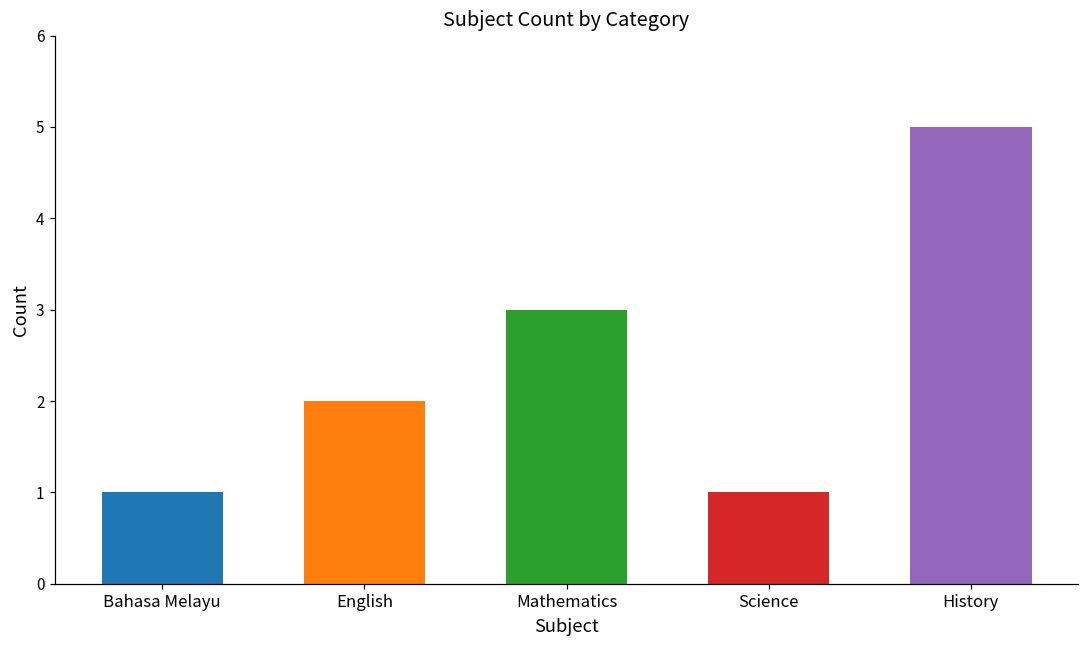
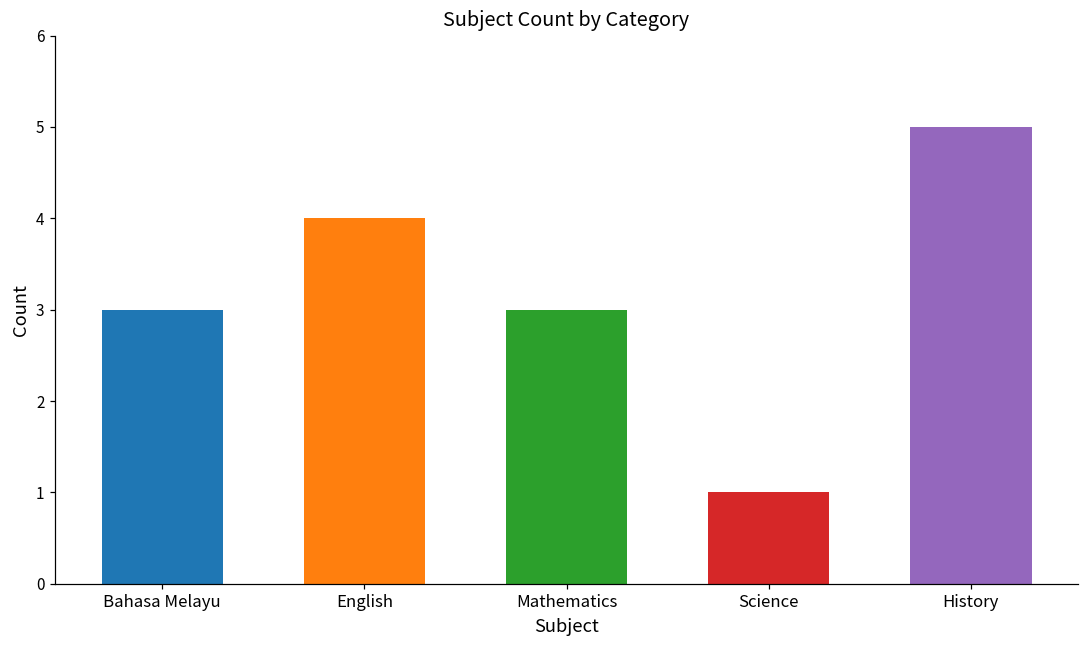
Bahasa Melayu: 1 -> 3
English: 2 -> 4
